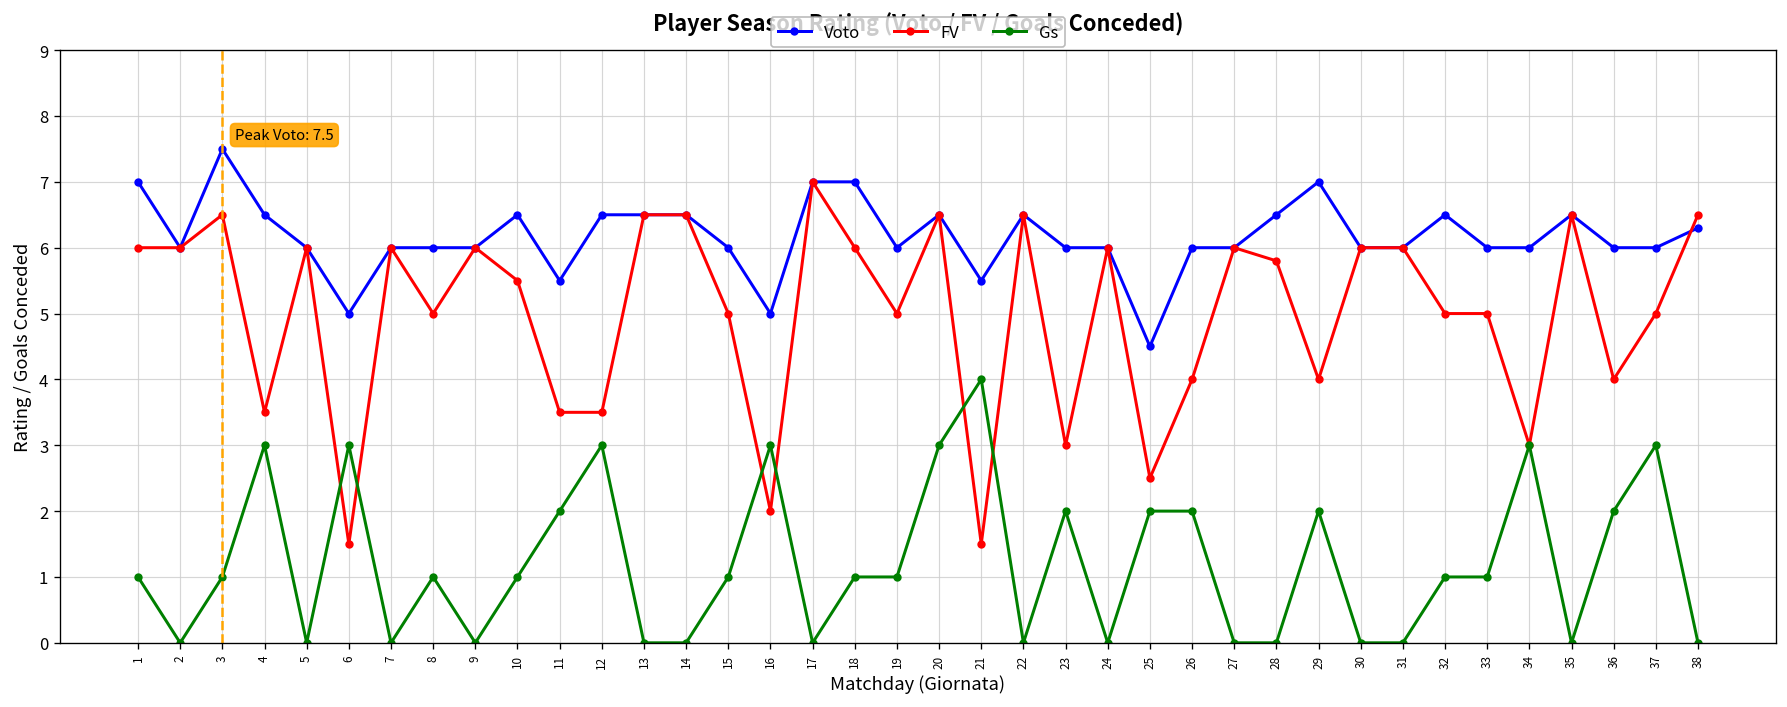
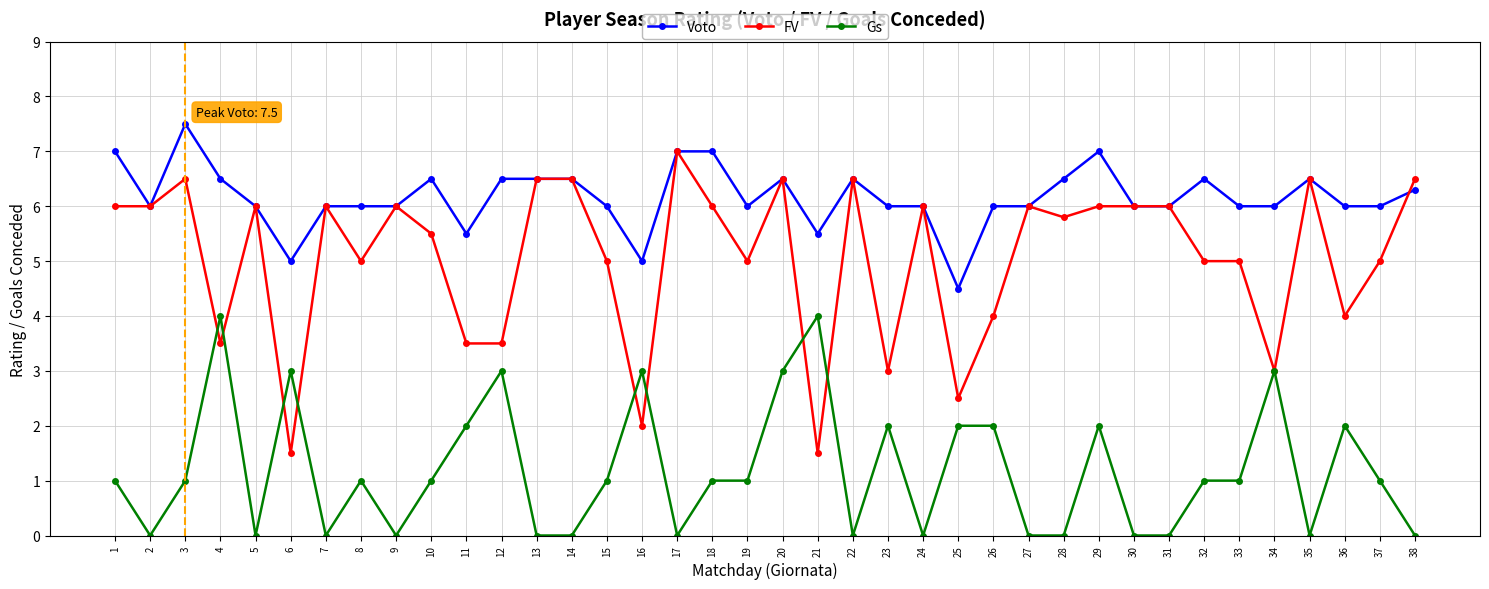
Gs, 4: 3 -> 4
FV, 29: 4 -> 6
Gs, 37: 3 -> 1
